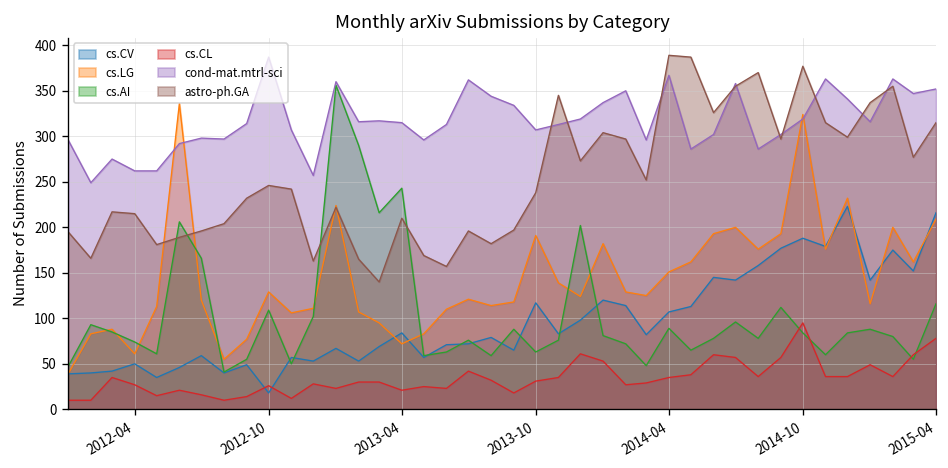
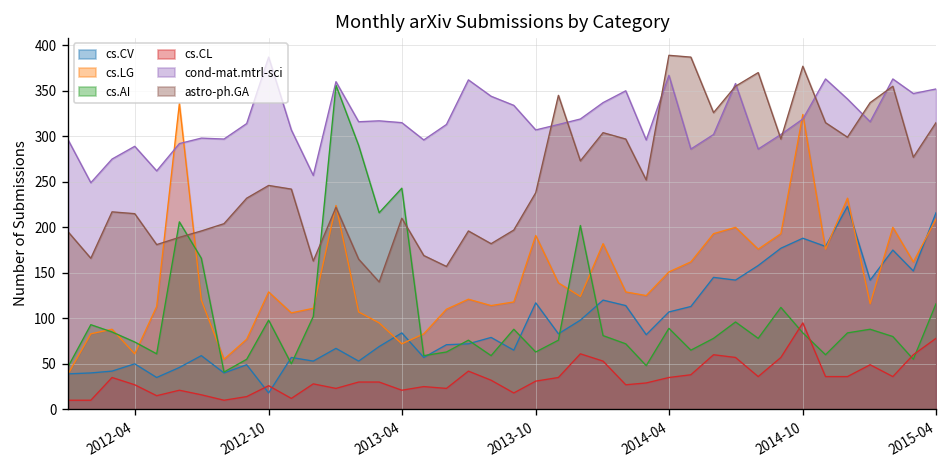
cond-mat.mtrl-sci, 2012-04: 260 -> 290
cs.AI, 2012-10: 110 -> 100
